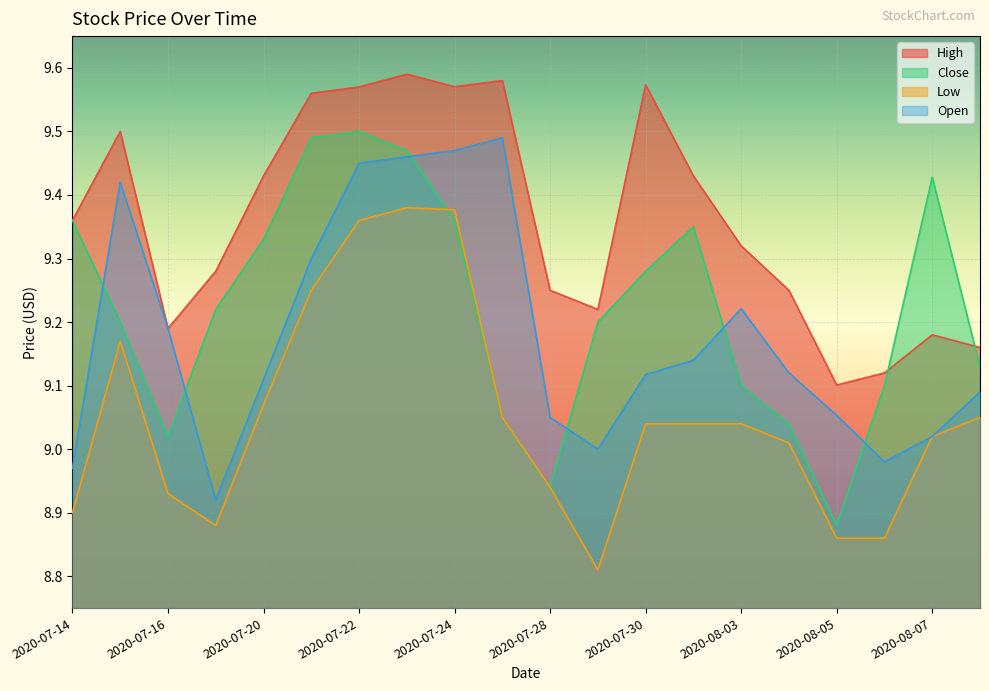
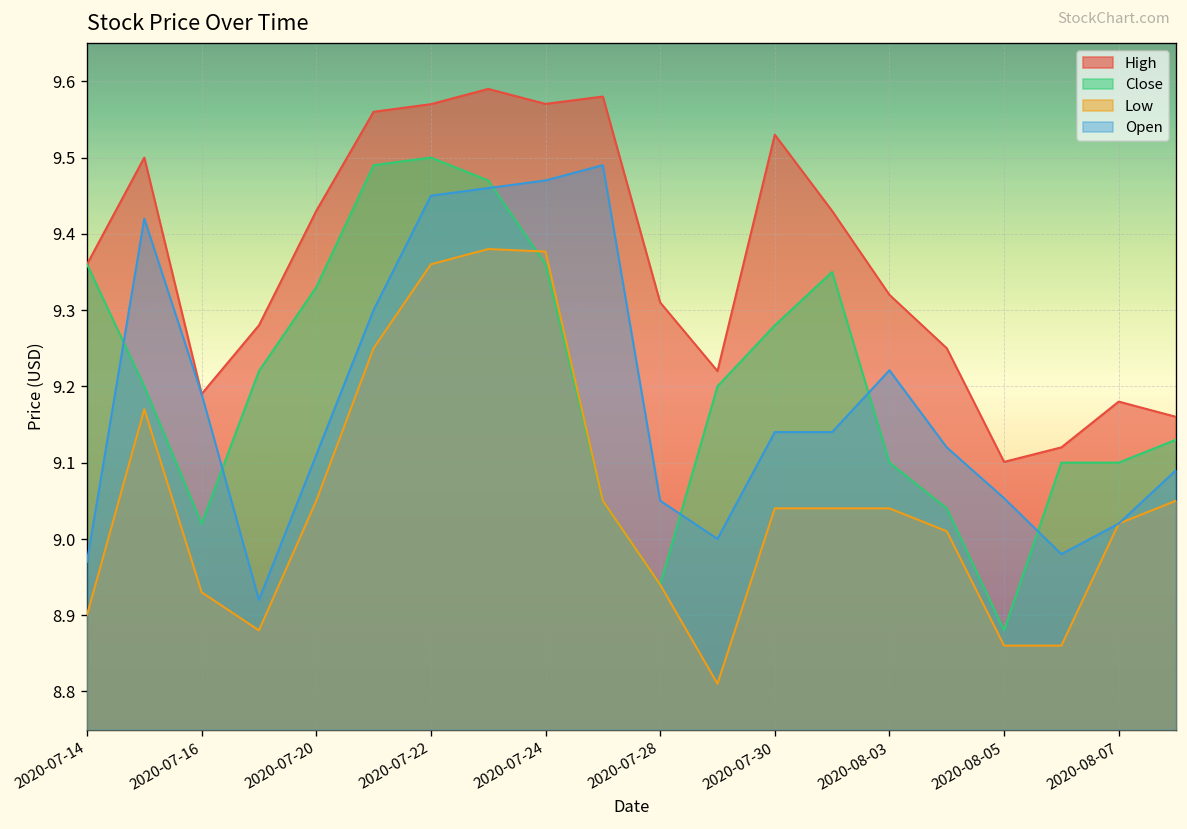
Low, 2020-07-20: 9.07 -> 9.05
High, 2020-07-28: 9.25 -> 9.31
High, 2020-07-30: 9.57 -> 9.53
Open, 2020-07-30: 9.12 -> 9.14
Close, 2020-08-07: 9.43 -> 9.10
